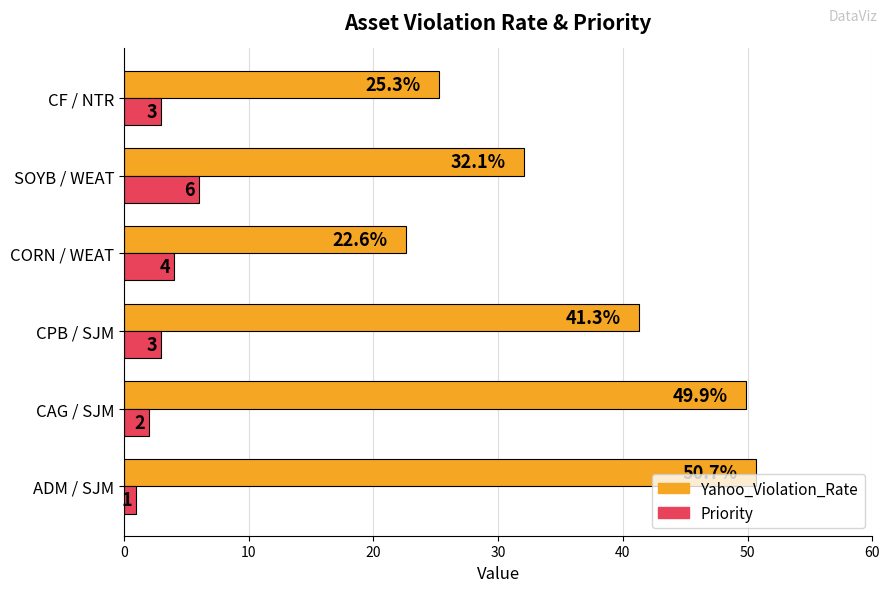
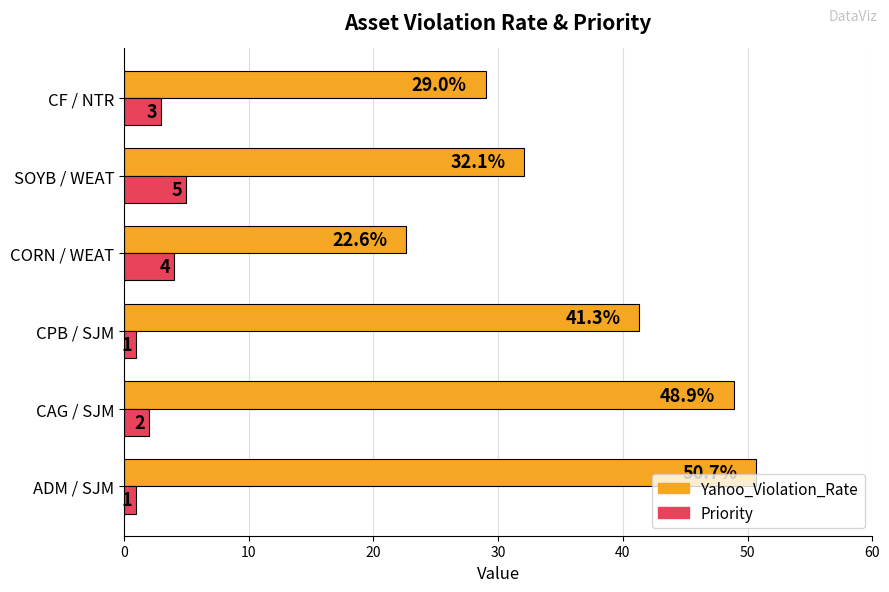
Yahoo_Violation_Rate, CF / NTR: 25.3% -> 29.0%
Priority, SOYB / WEAT: 6 -> 5
Priority, CPB / SJM: 3 -> 1
Yahoo_Violation_Rate, CAG / SJM: 49.9% -> 48.9%
